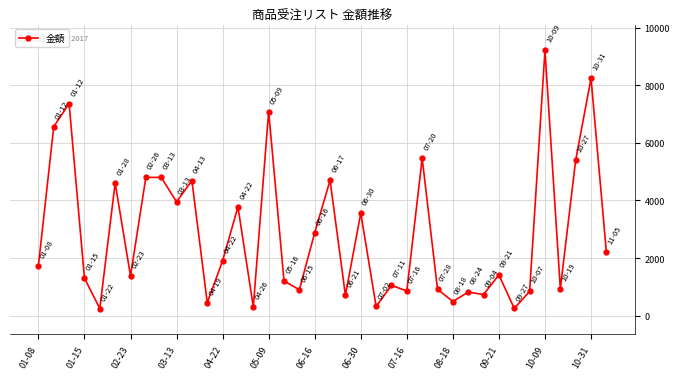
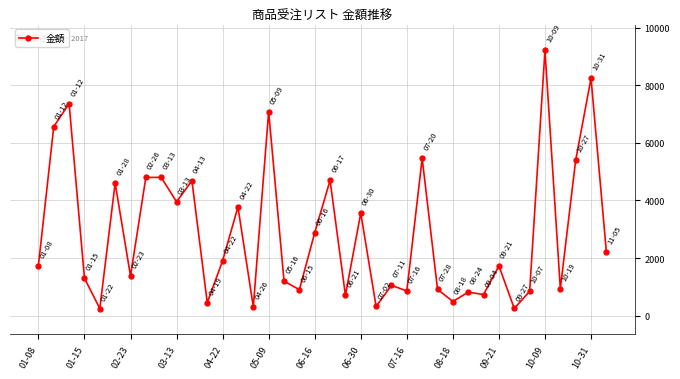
09-21: 1400 -> 1700
